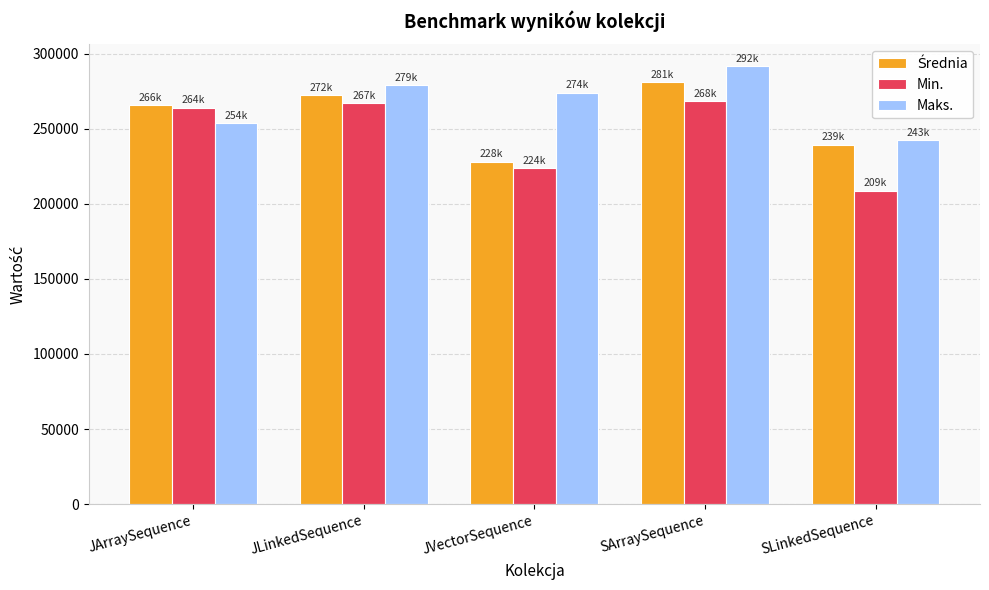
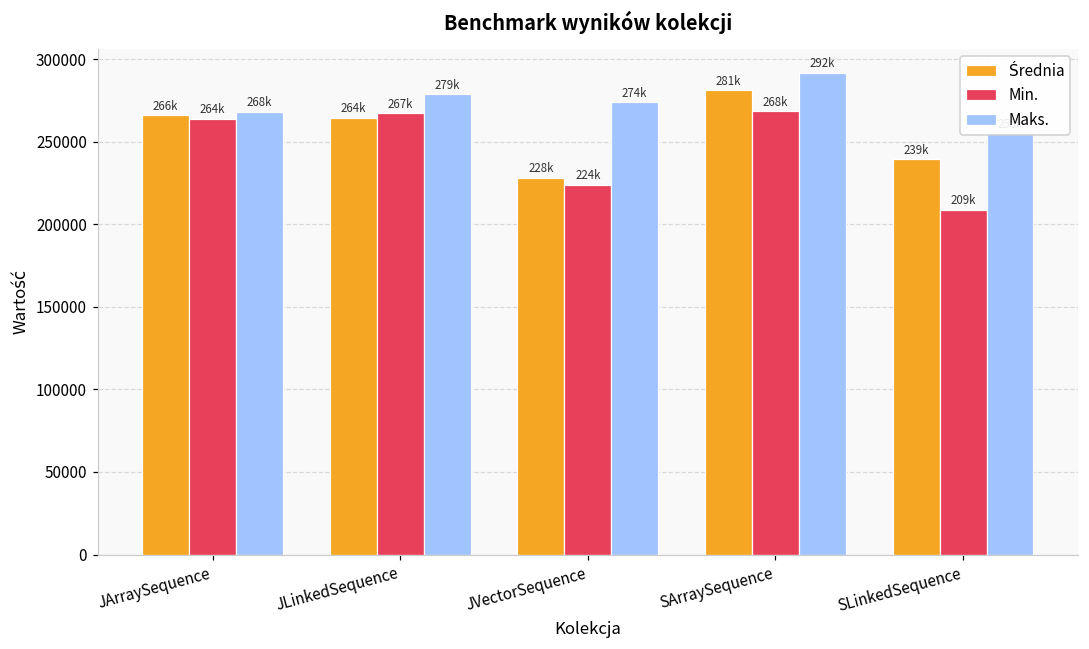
Maks., JArraySequence: 254k -> 268k
Średnia, JLinkedSequence: 272k -> 264k
Maks., SLinkedSequence: 243000 -> 255000
